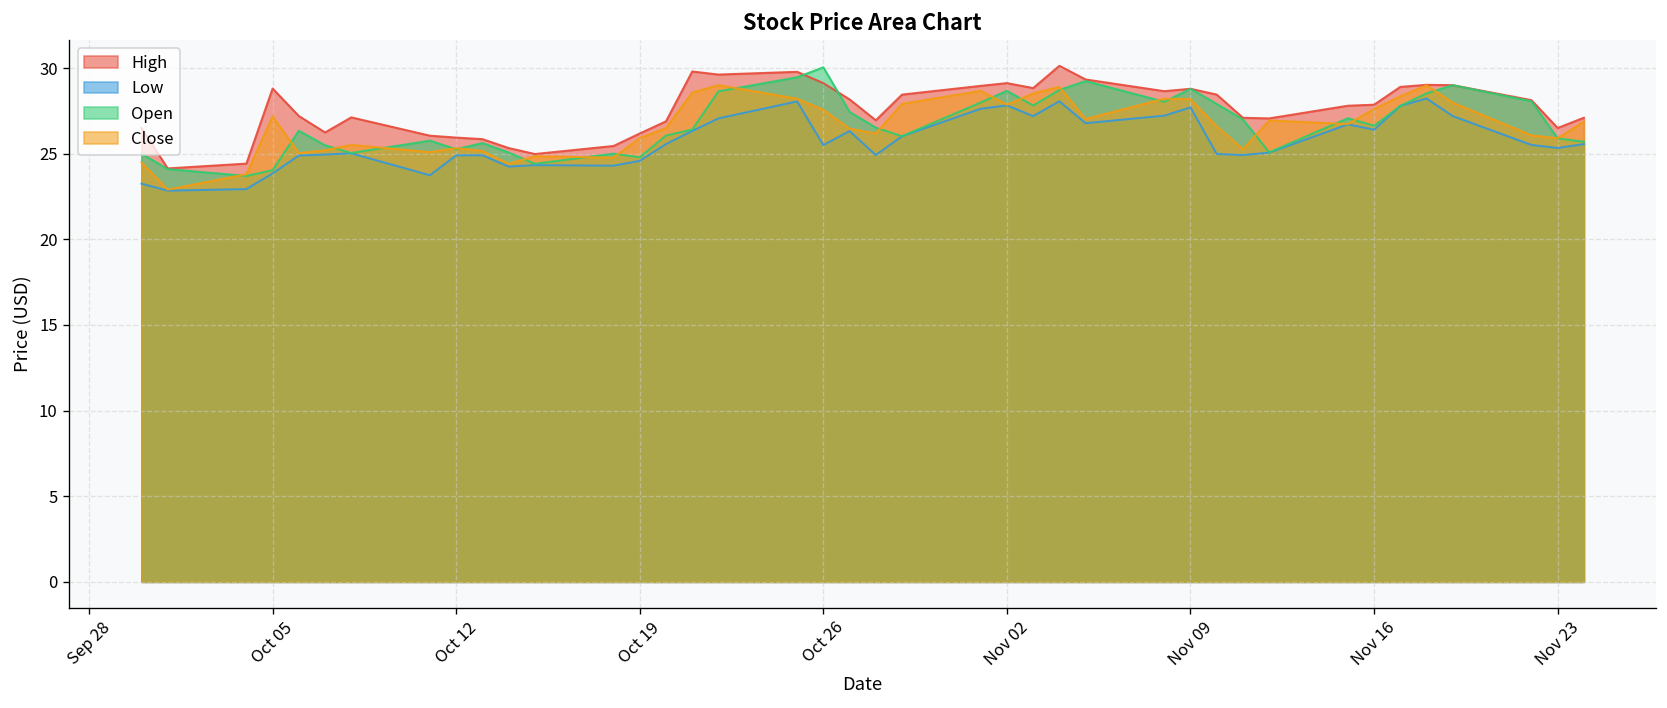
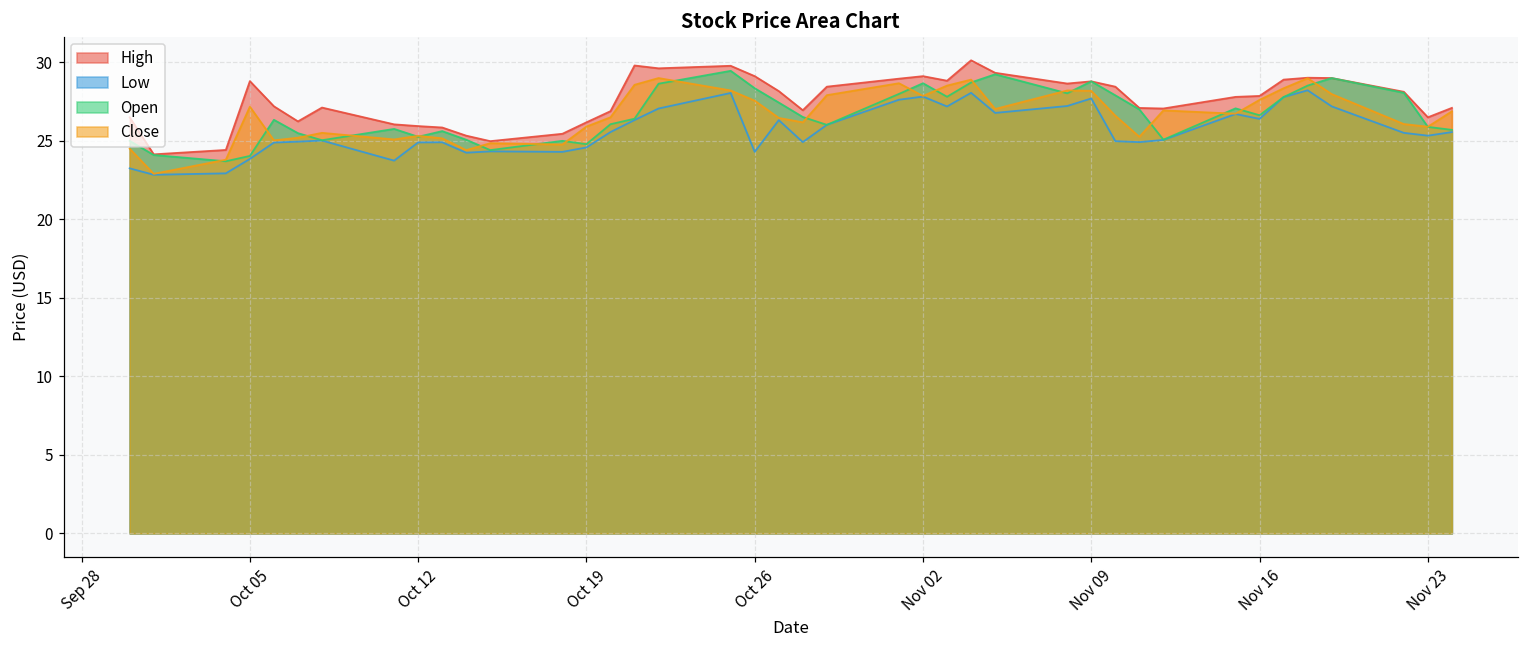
Low, Oct 26: 25.5 -> 24.3
Open, Oct 26: 30.0 -> 28.4
